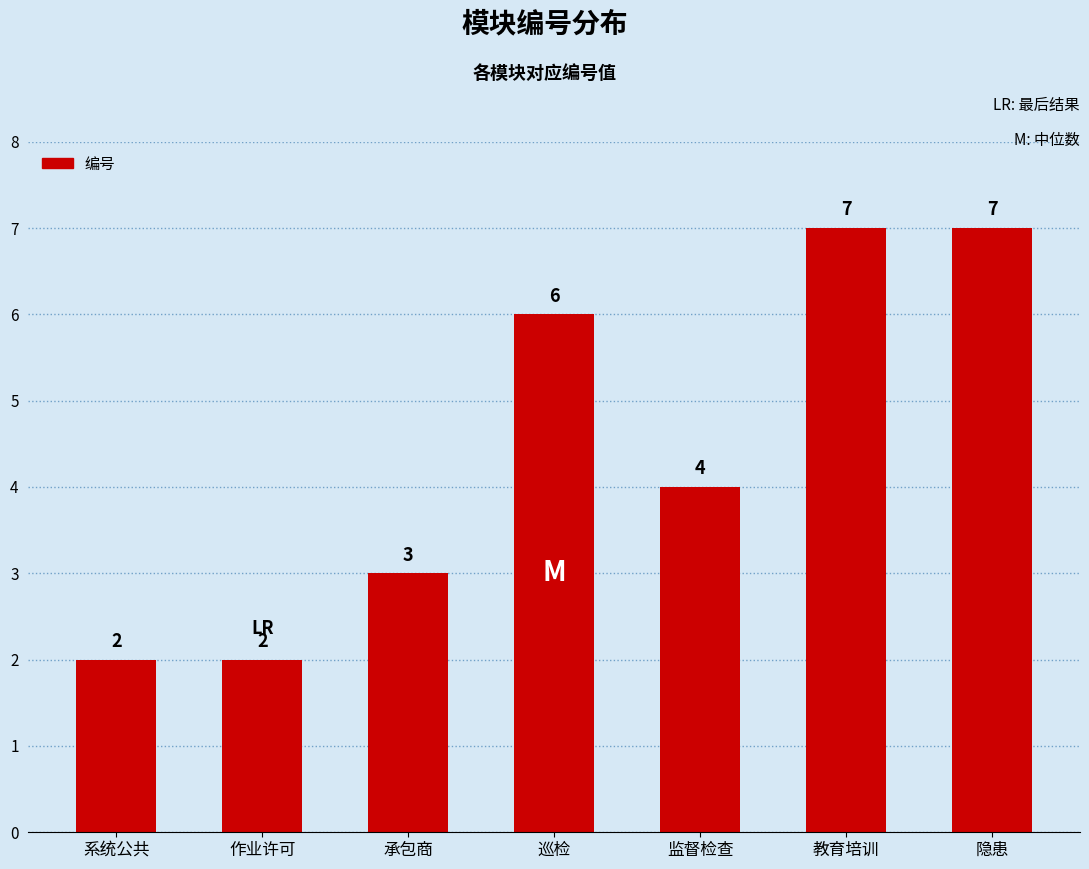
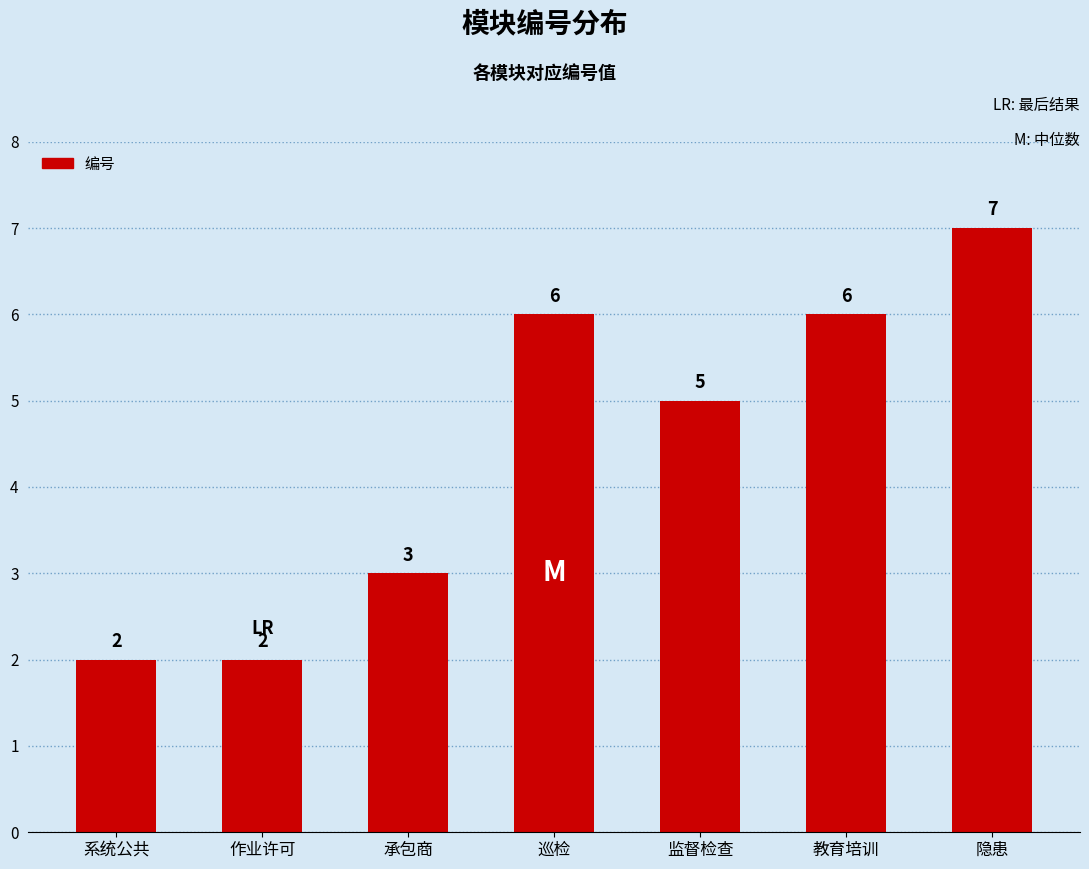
监督检查: 4 -> 5
教育培训: 7 -> 6
